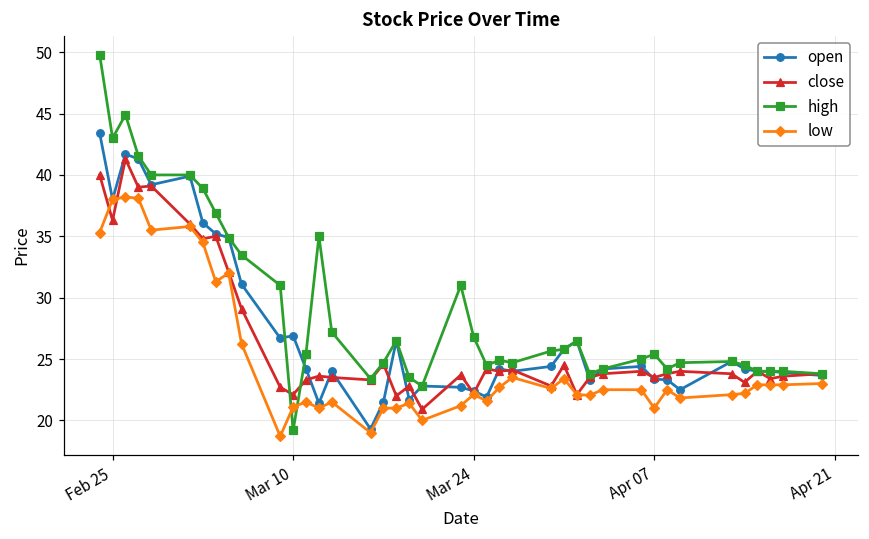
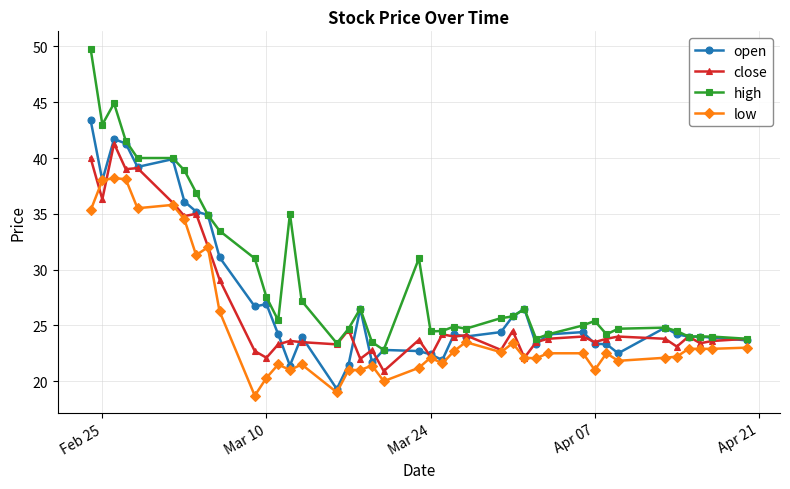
high, Mar 10: 19.2 -> 27.5
low, Mar 10: 21.1 -> 20.3
high, Mar 24: 26.8 -> 24.5
